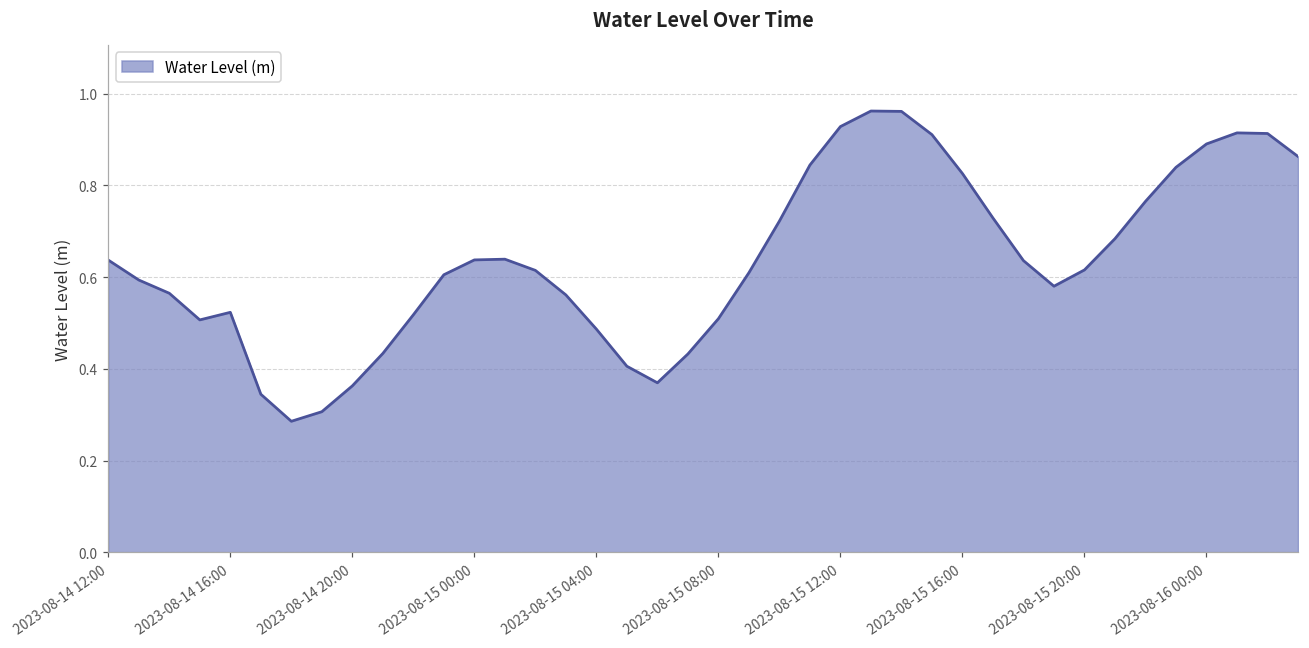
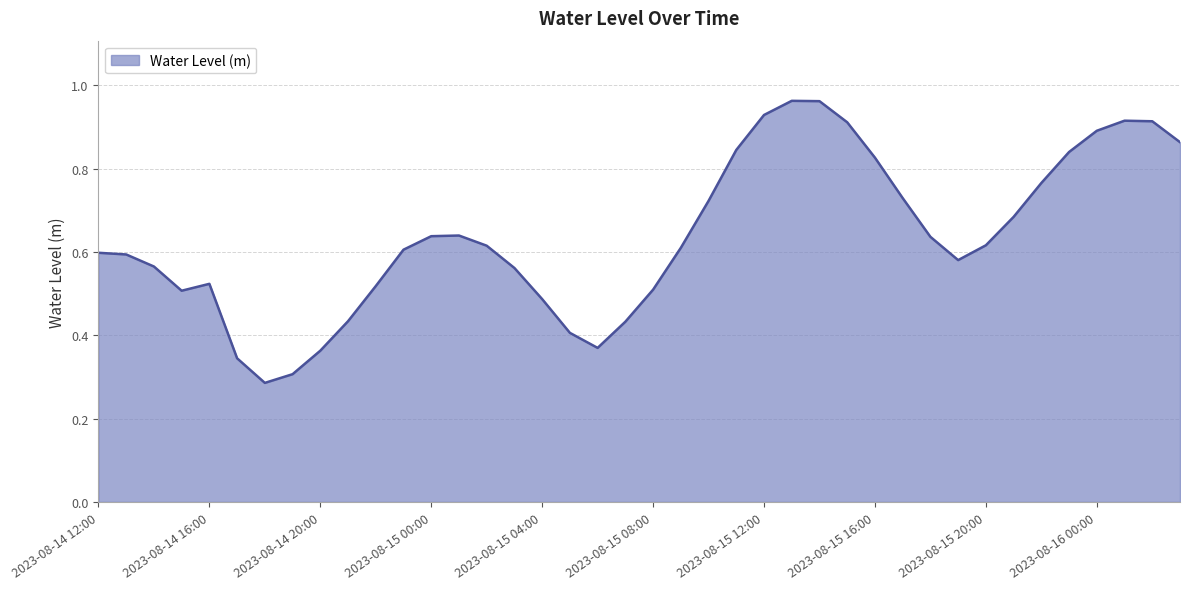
2023-08-14 12:00: 0.64 -> 0.60
